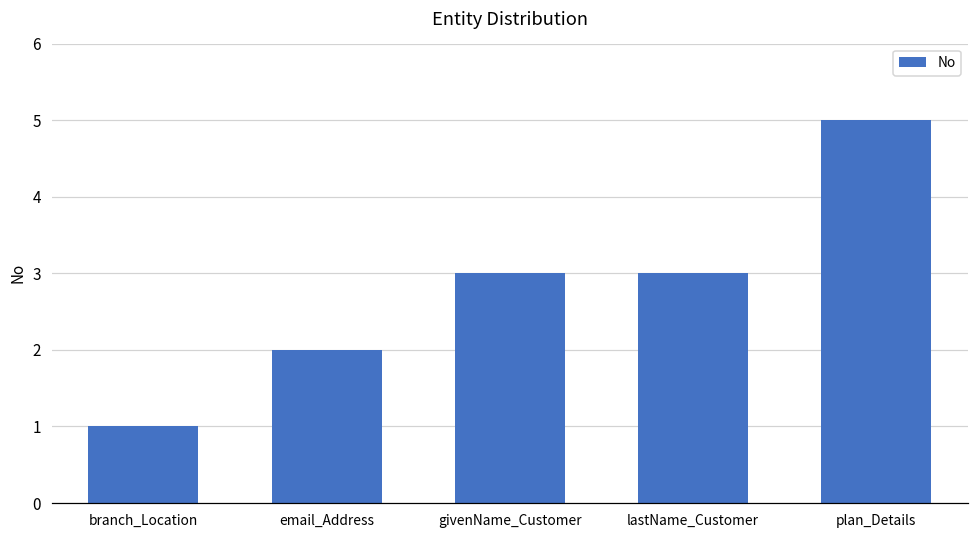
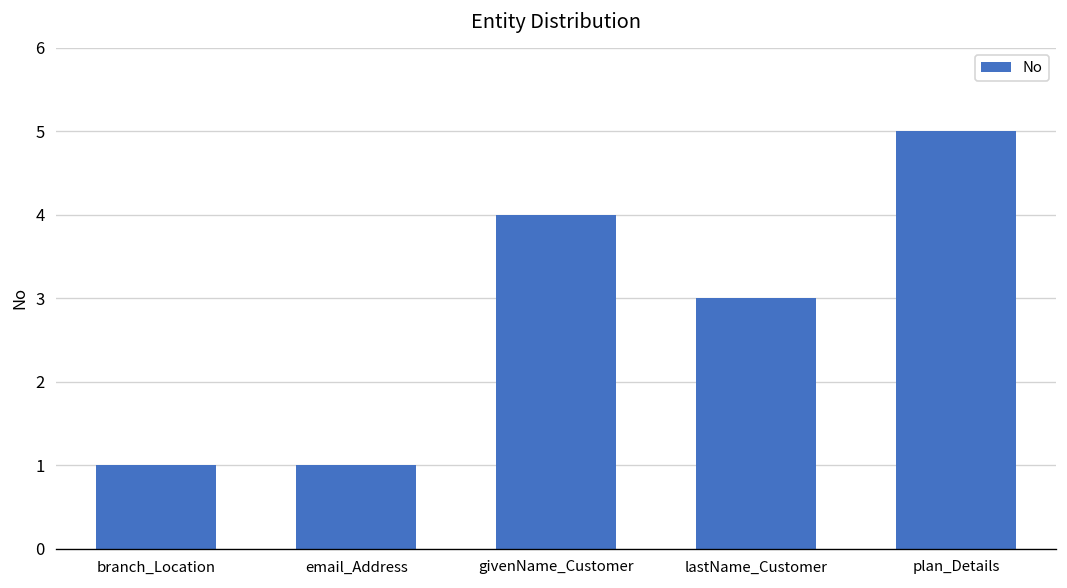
email_Address: 2 -> 1
givenName_Customer: 3 -> 4
